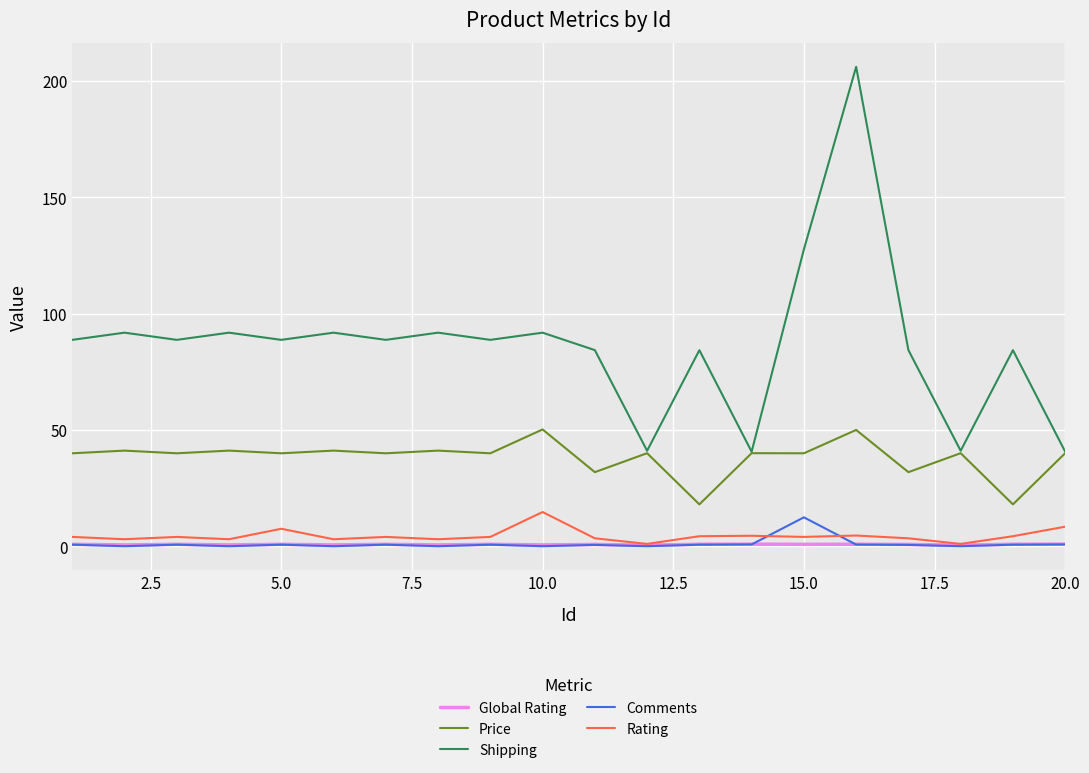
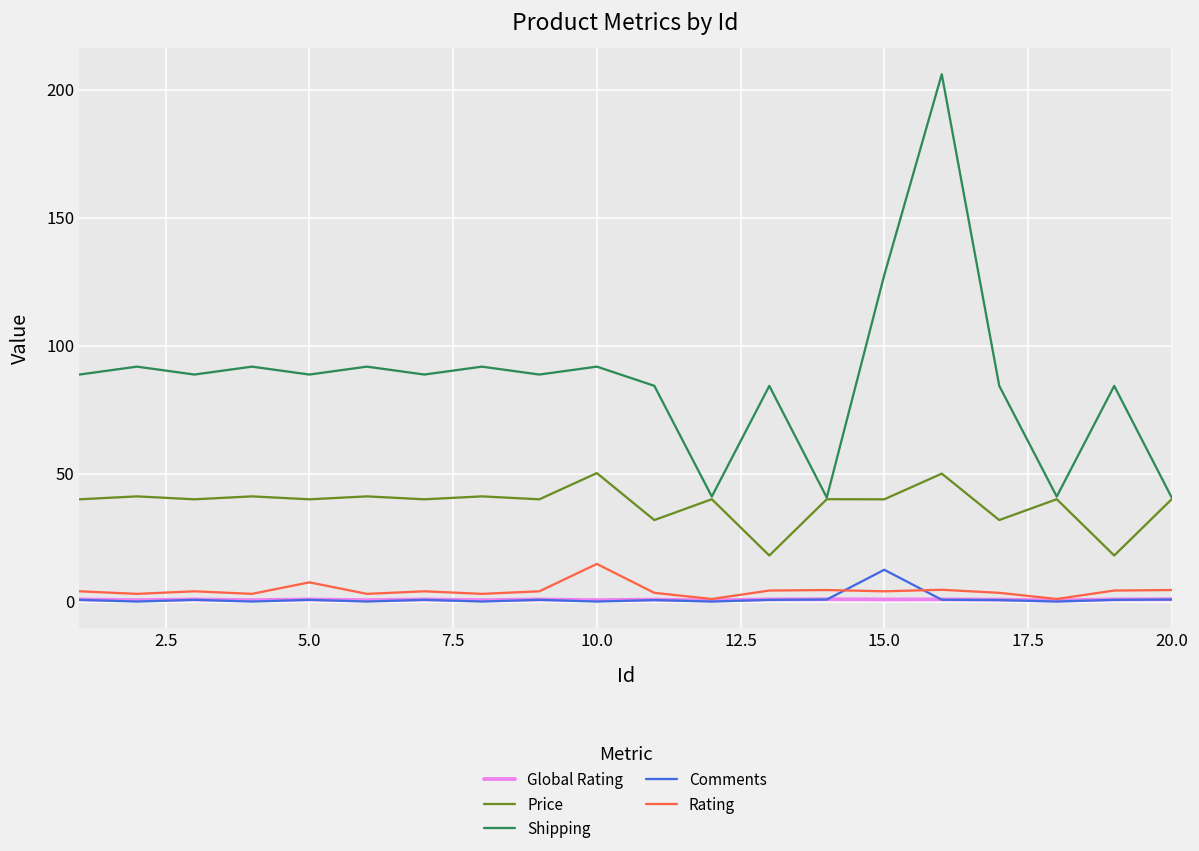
Rating, 20.0: 8 -> 5
